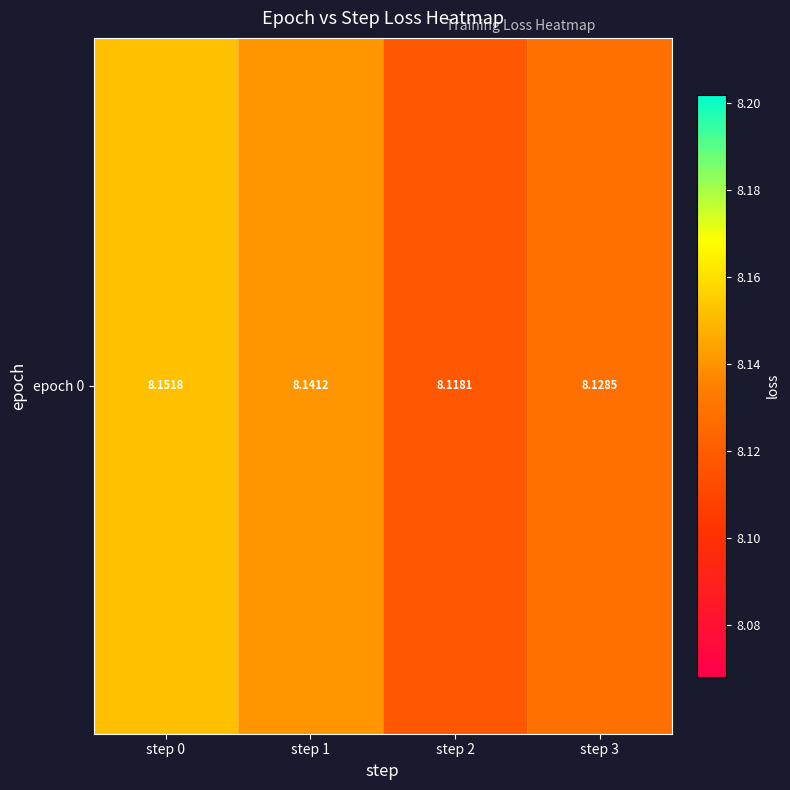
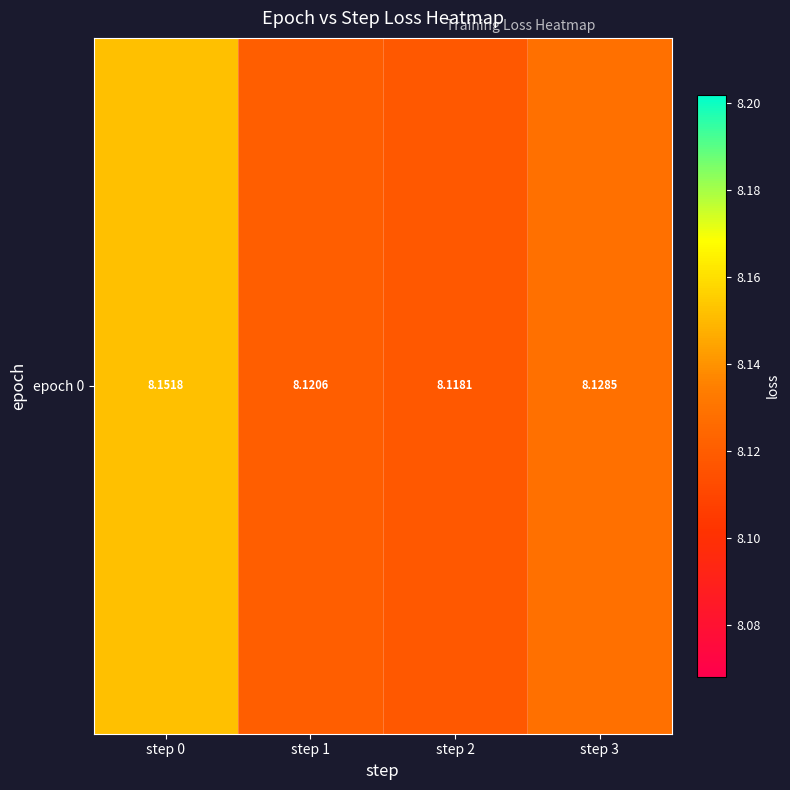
epoch 0, step 1: 8.1412 -> 8.1206
